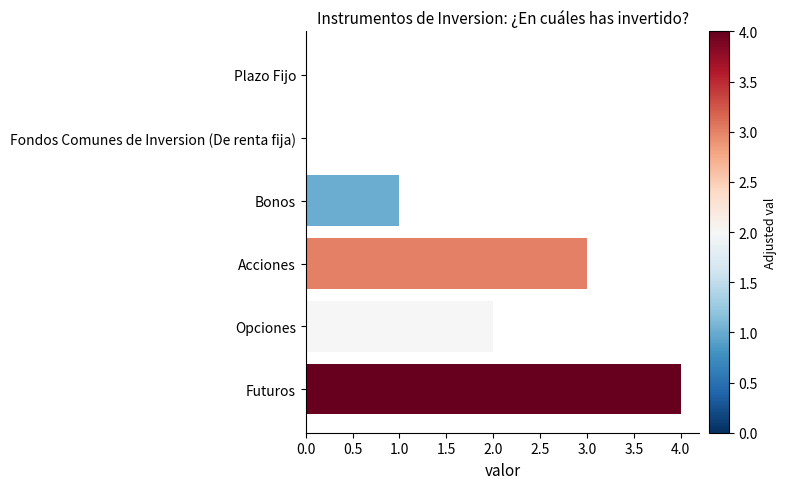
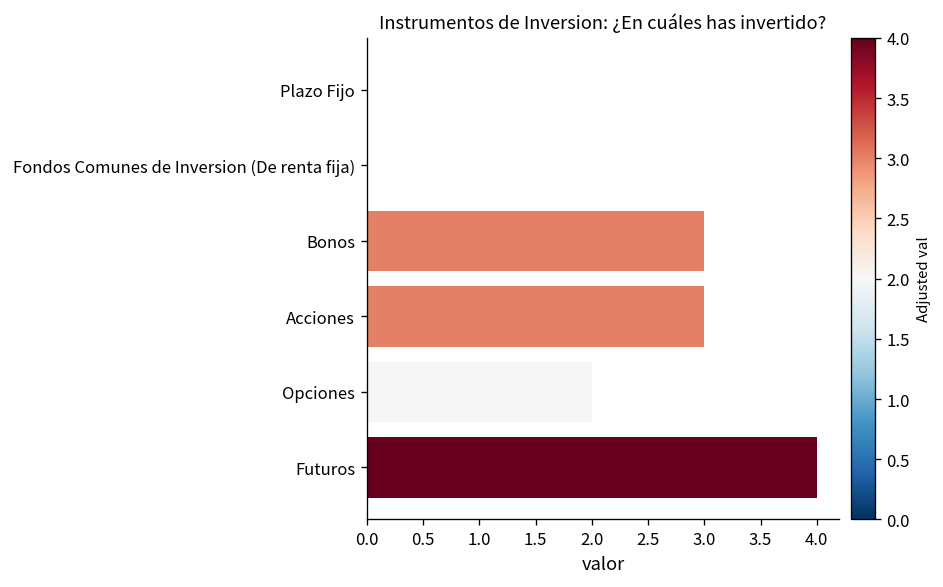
Bonos: 1 -> 3
